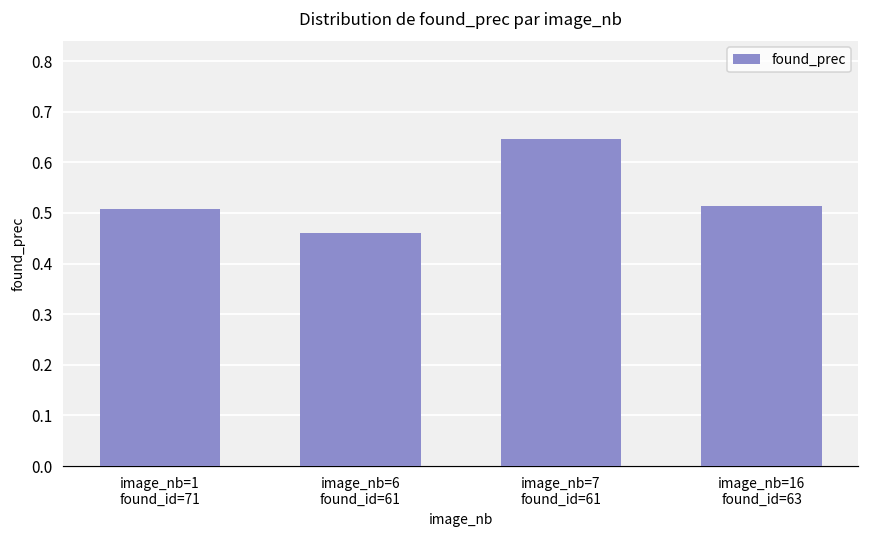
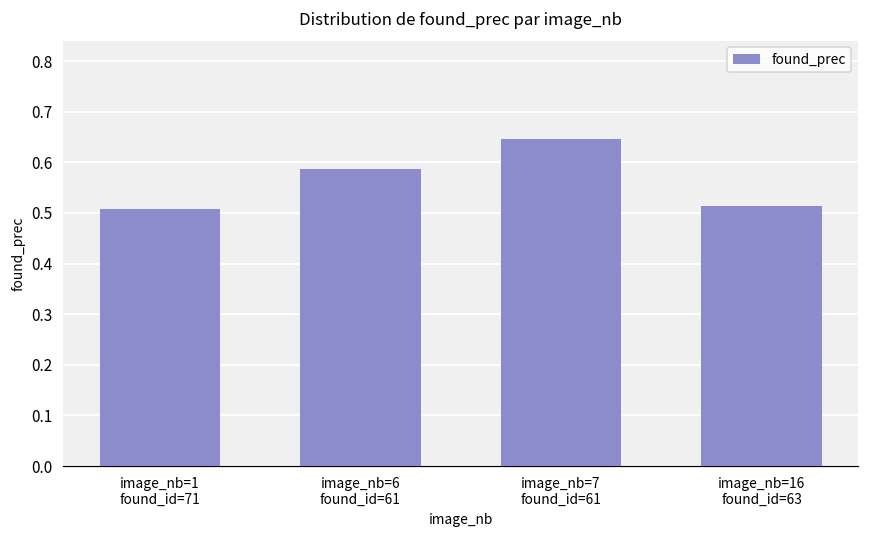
image_nb=6 found_id=61: 0.46 -> 0.59
